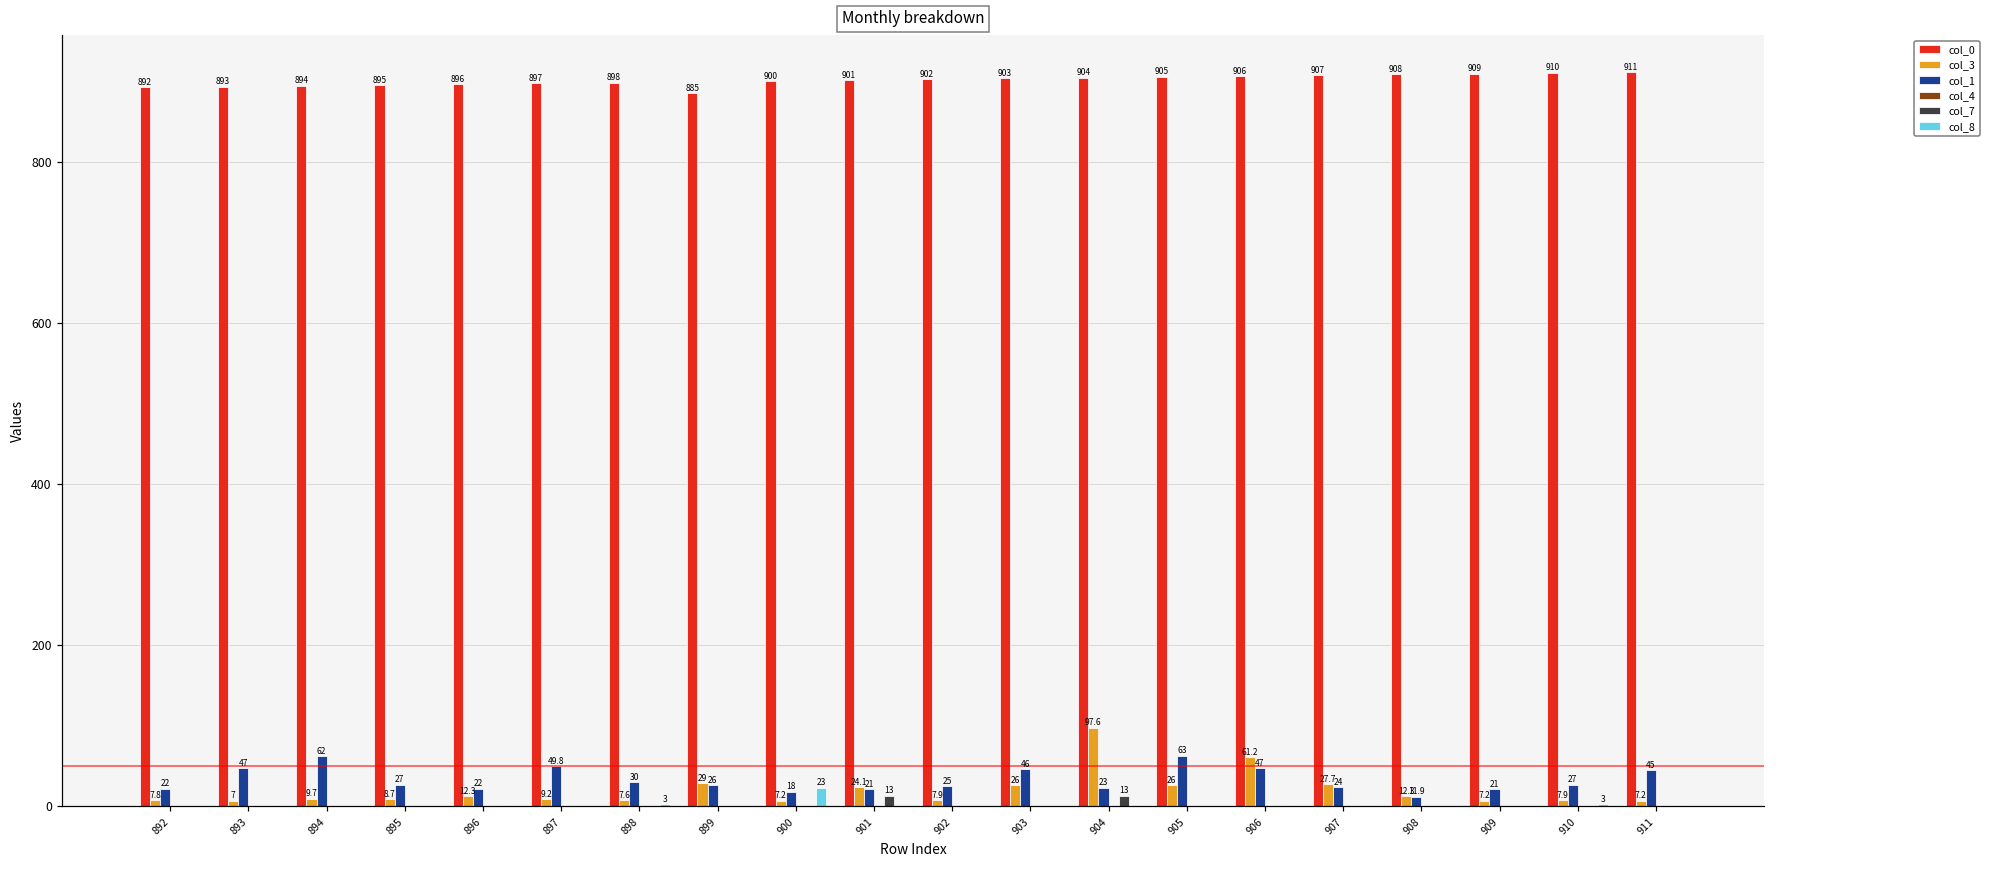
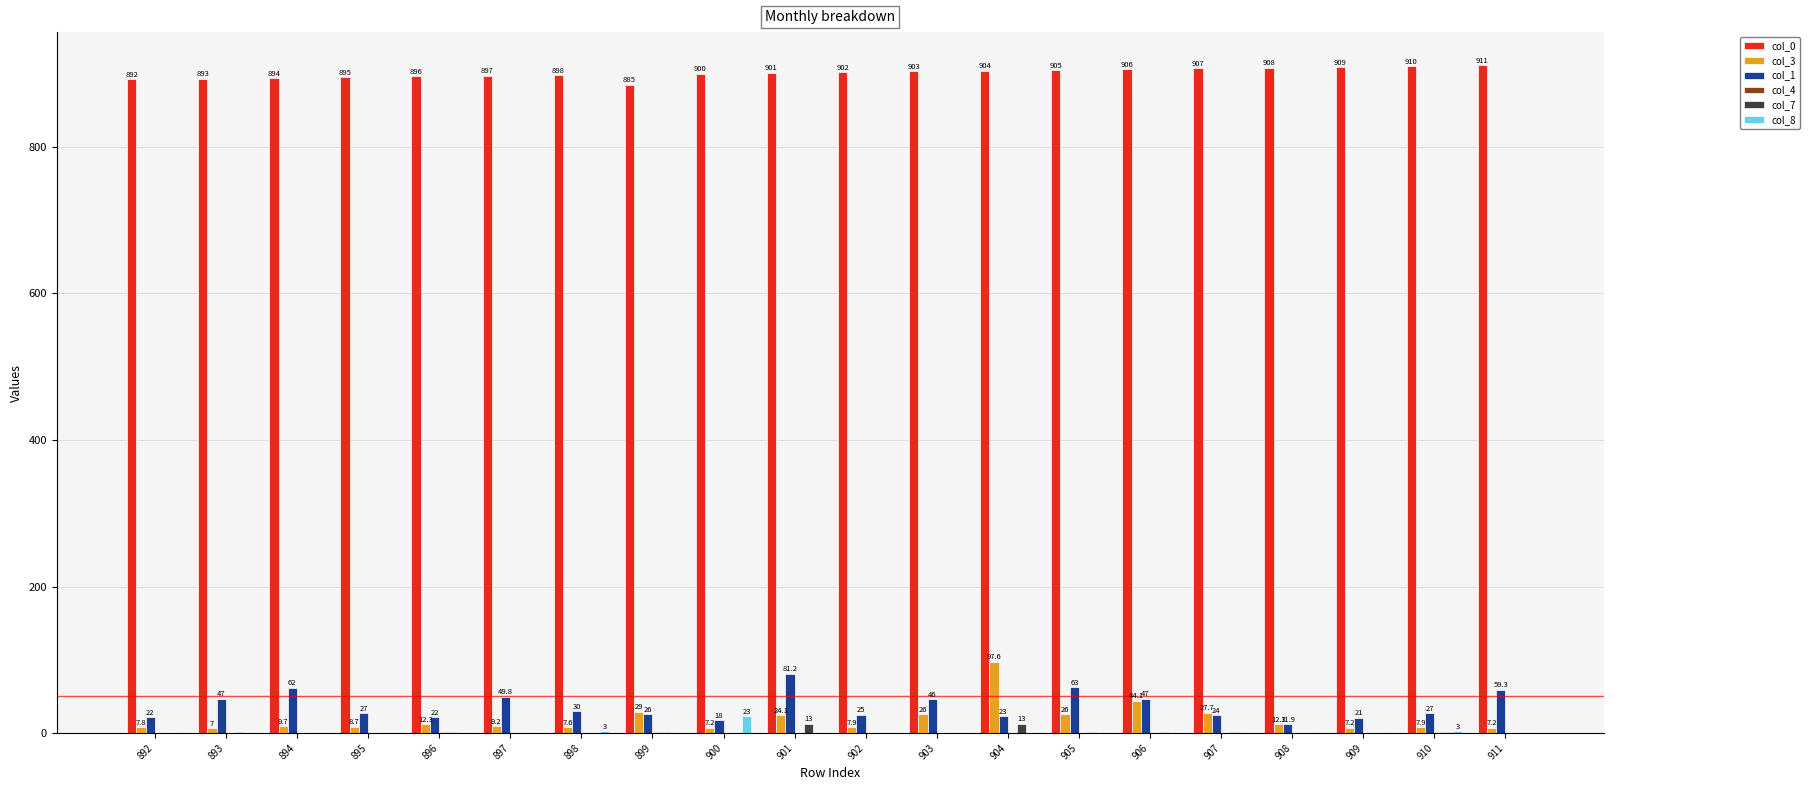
col_1, 901: 21 -> 81.2
col_3, 906: 61.2 -> 44.1
col_1, 911: 45 -> 59.3
